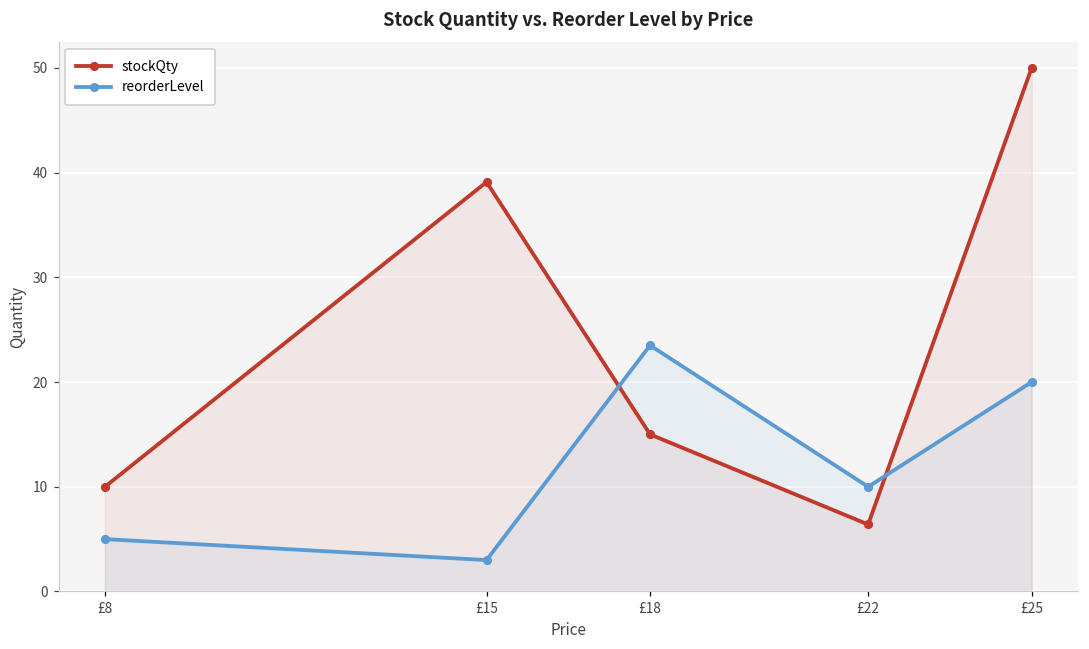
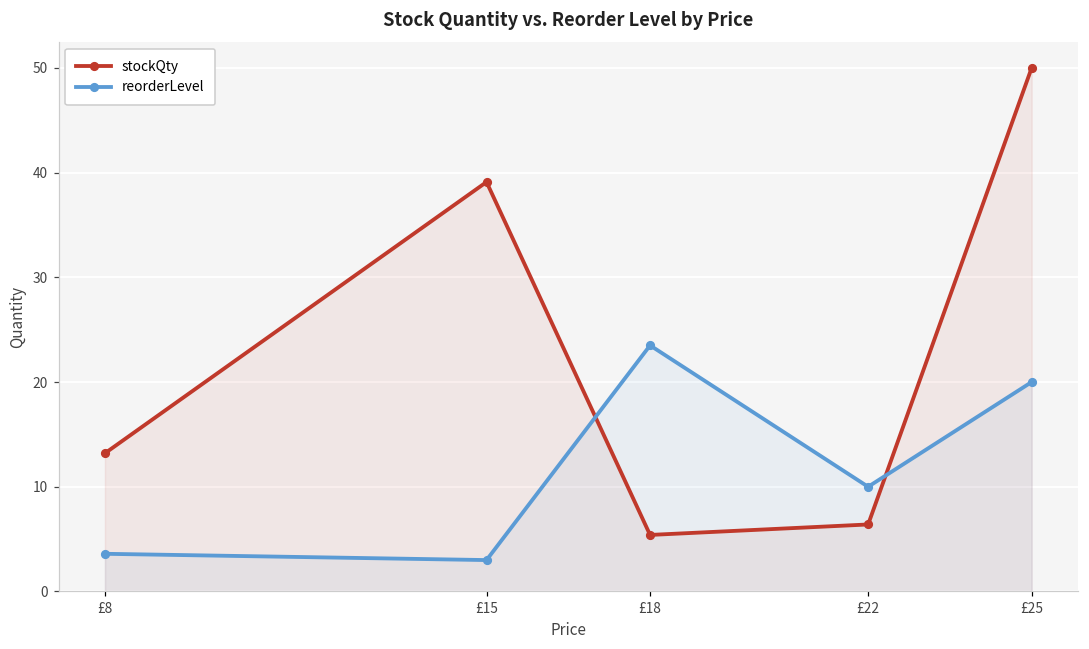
stockQty, £8: 10 -> 13
reorderLevel, £8: 5 -> 4
stockQty, £18: 15 -> 5
